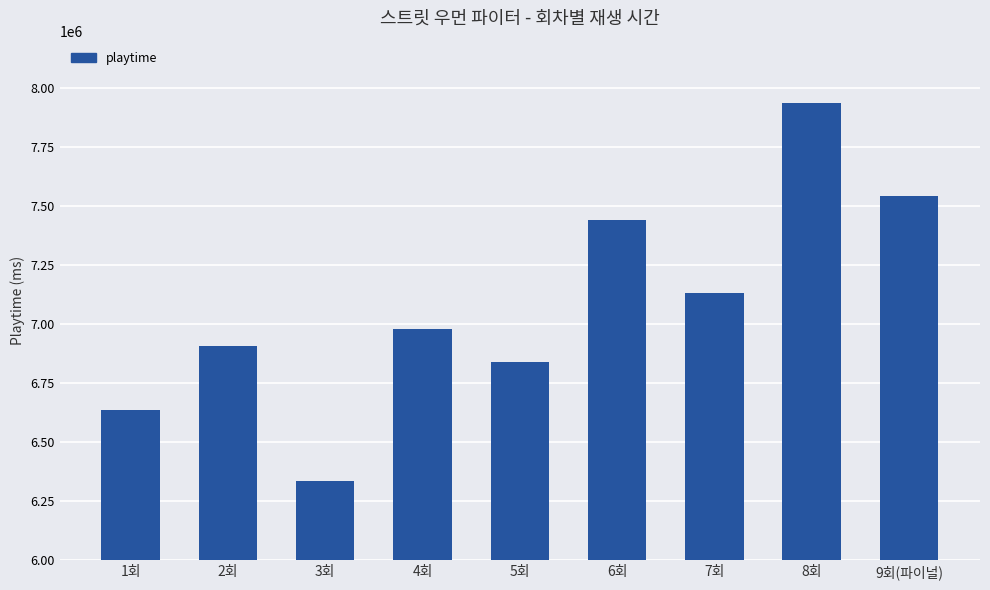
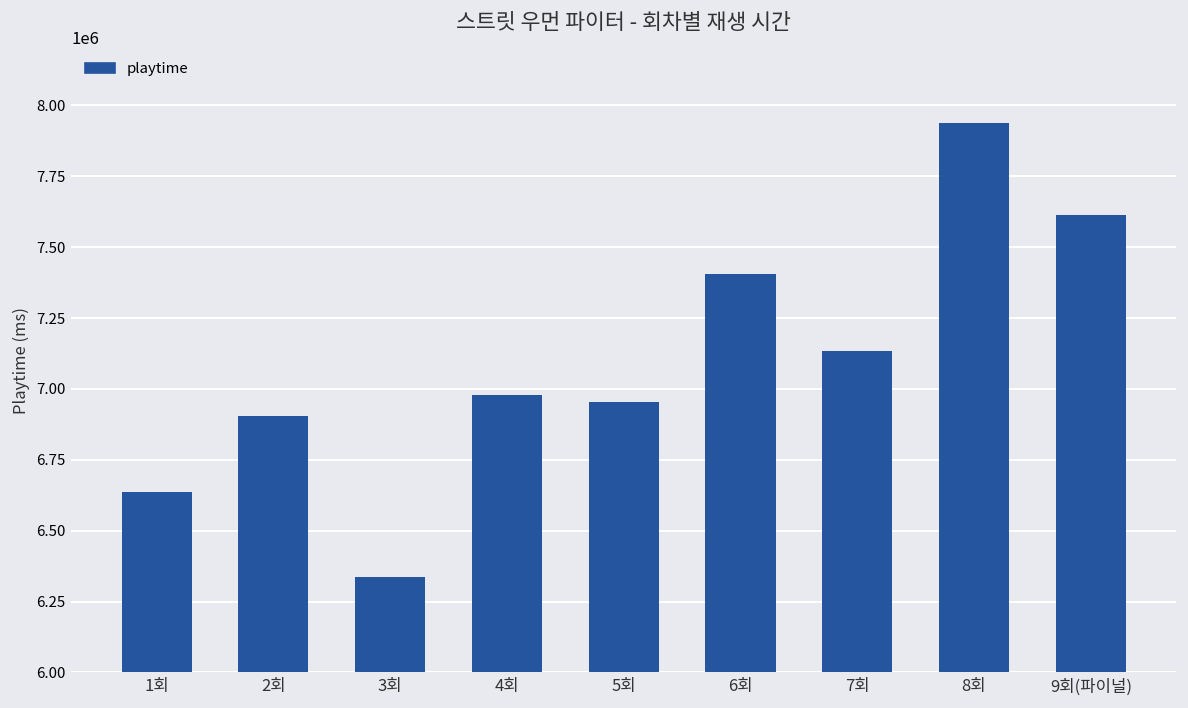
5회: 6840000 -> 6950000
6회: 7440000 -> 7410000
9회(파이널): 7540000 -> 7610000
